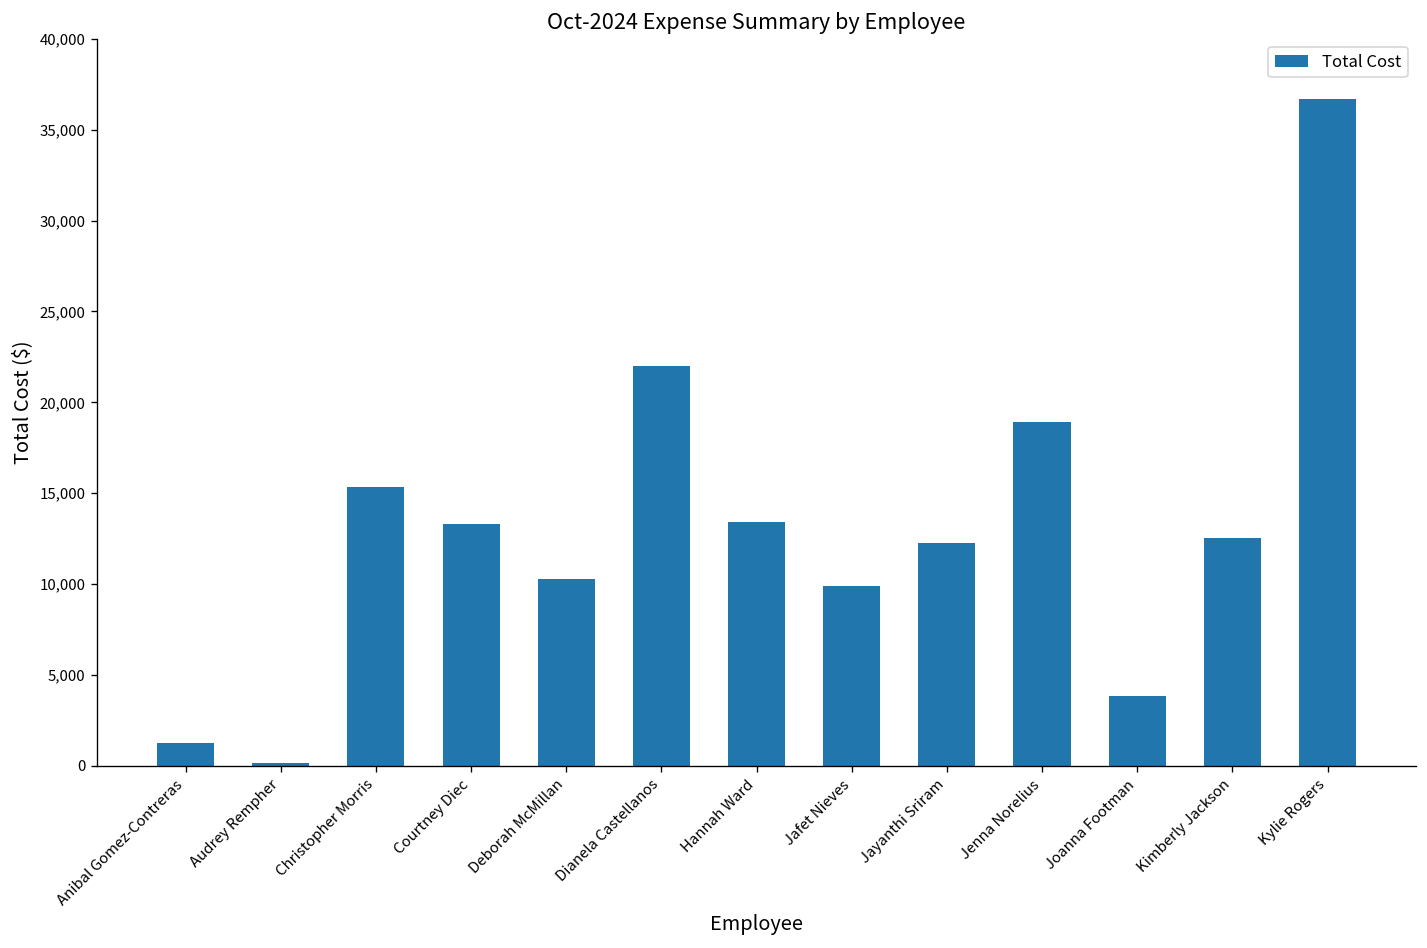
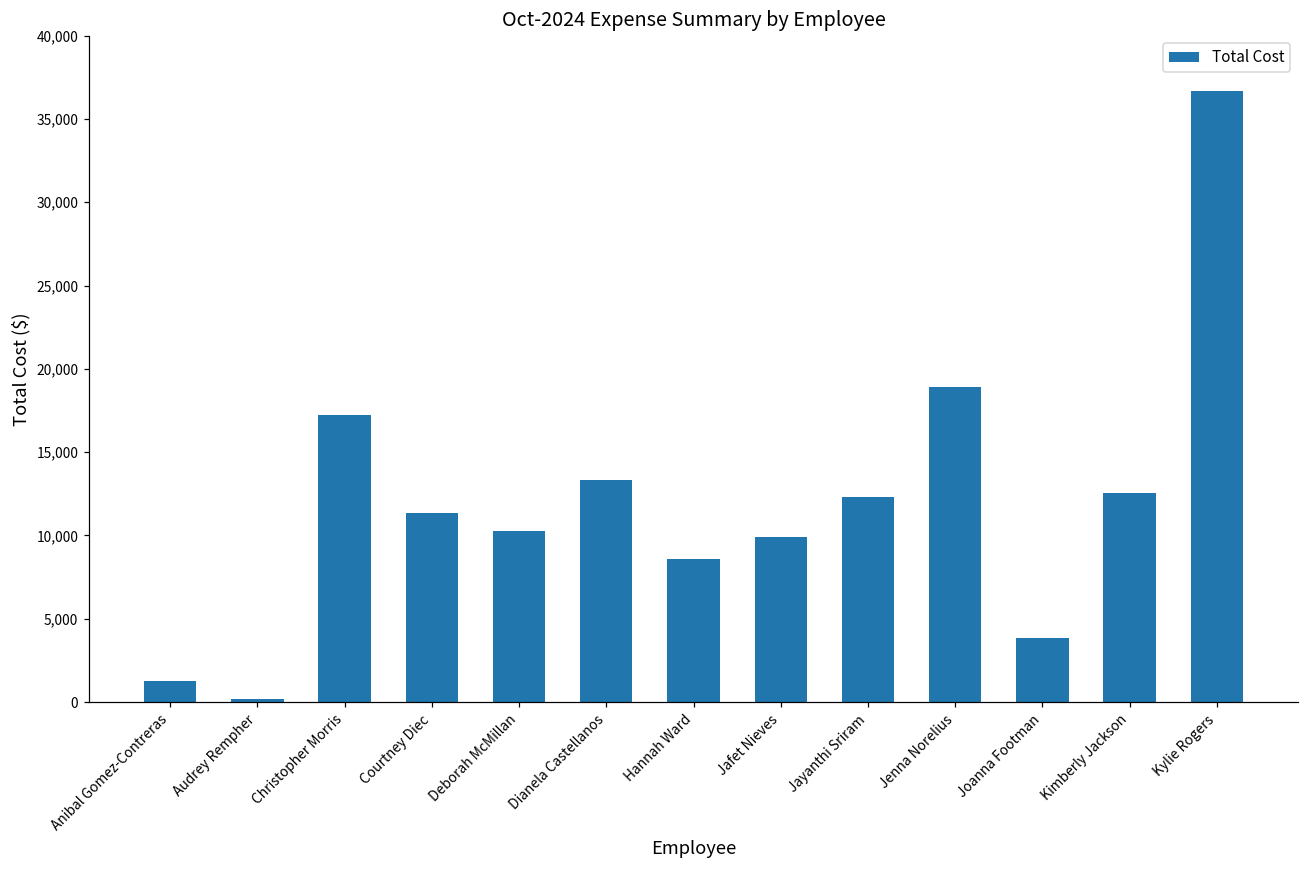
Christopher Morris: 15,300 -> 17,200
Courtney Diec: 13,300 -> 11,400
Dianela Castellanos: 22,000 -> 13,400
Hannah Ward: 13,400 -> 8,600
